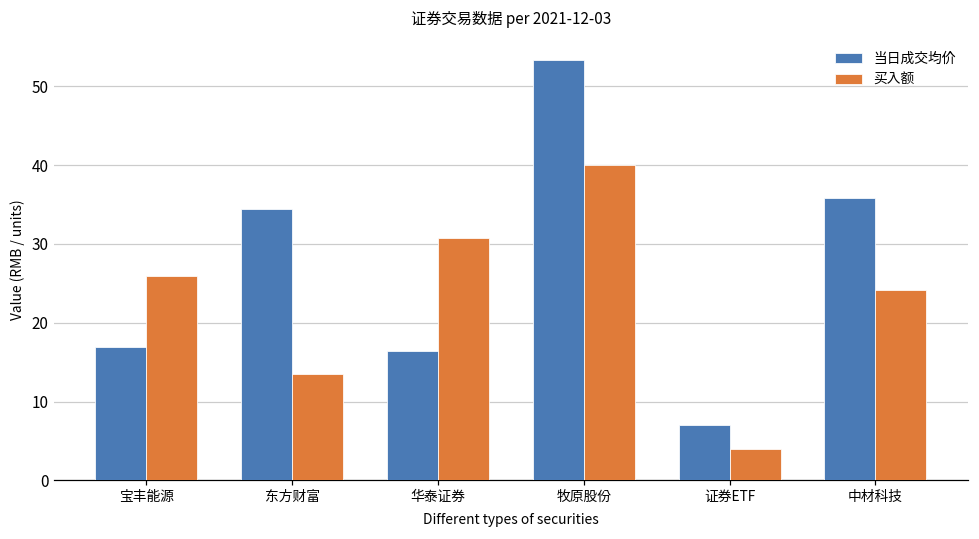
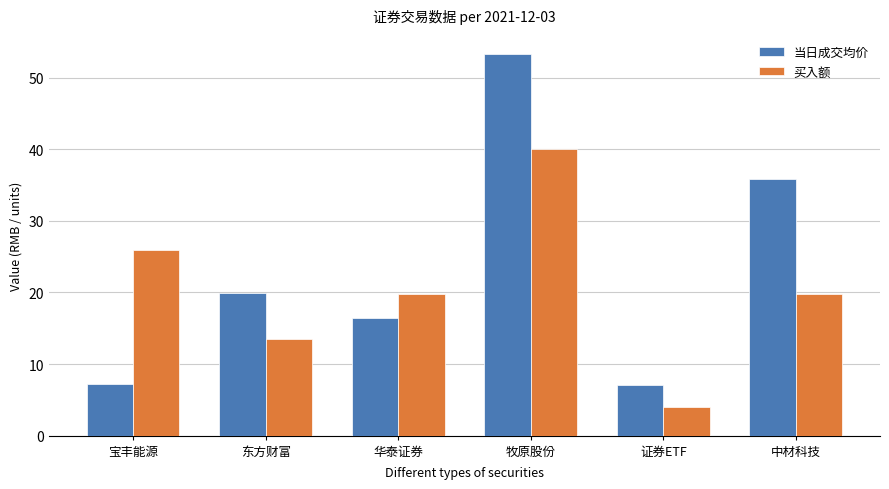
当日成交均价, 宝丰能源: 17 -> 7
当日成交均价, 东方财富: 34 -> 20
买入额, 华泰证券: 31 -> 20
买入额, 中材科技: 24 -> 20
